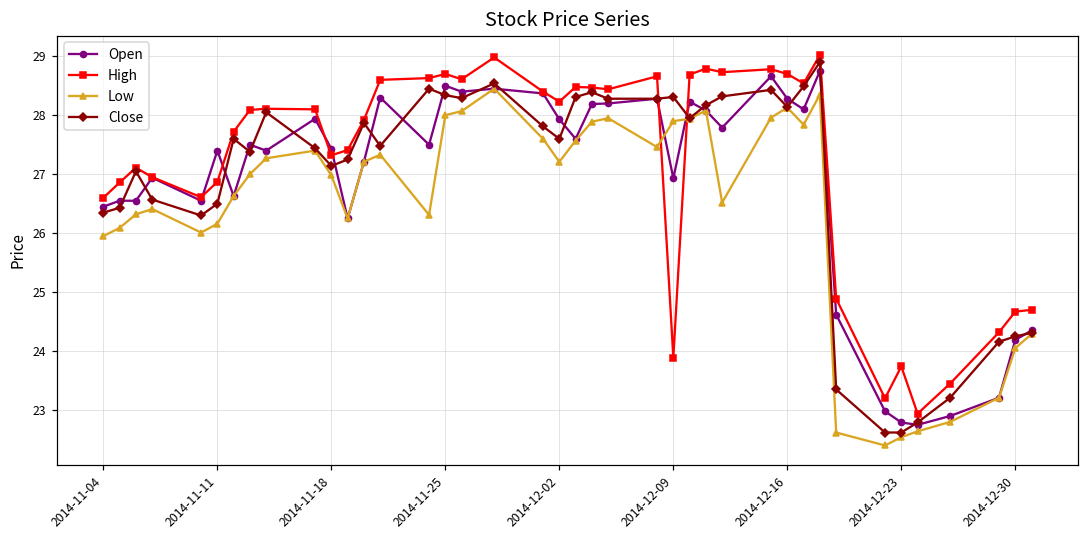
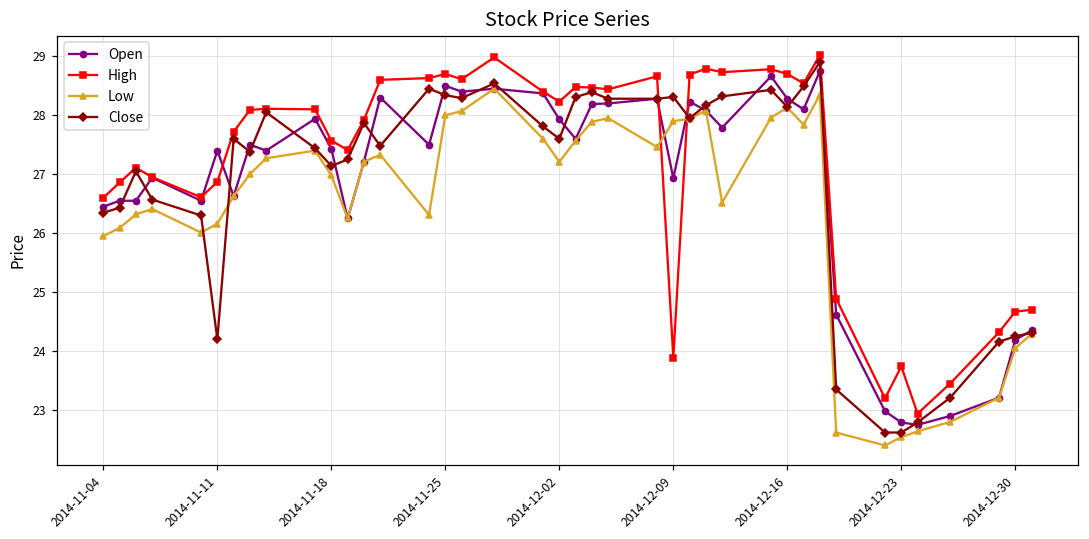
Close, 2014-11-11: 26.5 -> 24.2
High, 2014-11-18: 27.3 -> 27.6
